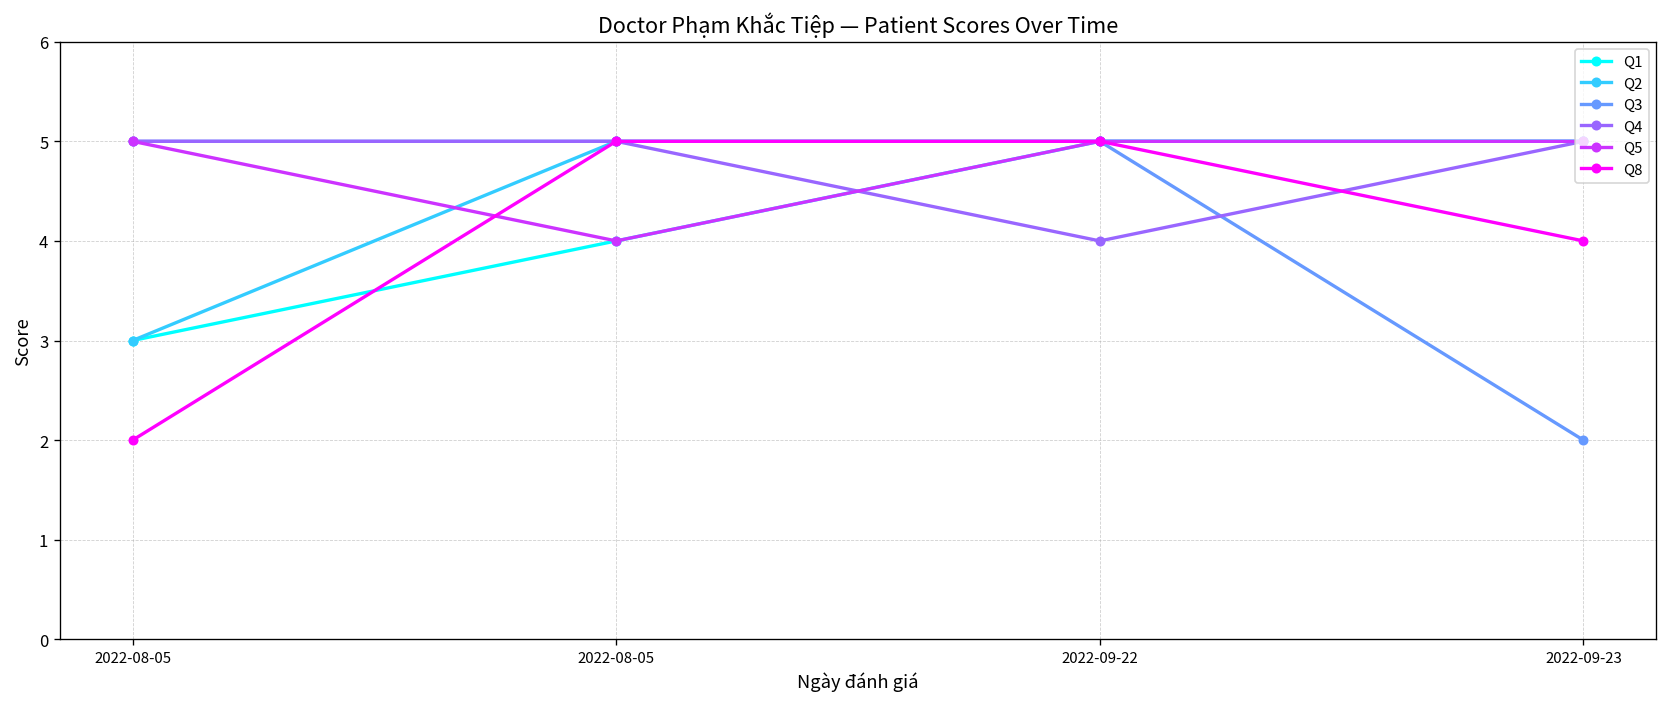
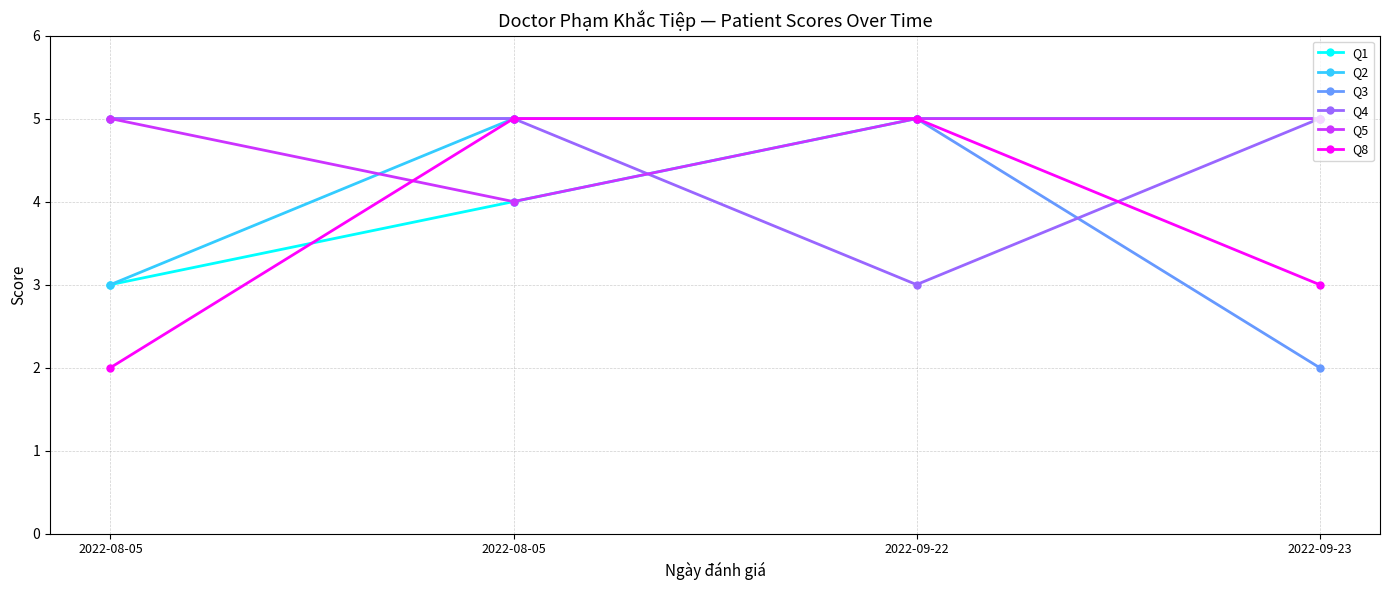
Q4, 2022-09-22: 4 -> 3
Q8, 2022-09-23: 4 -> 3
